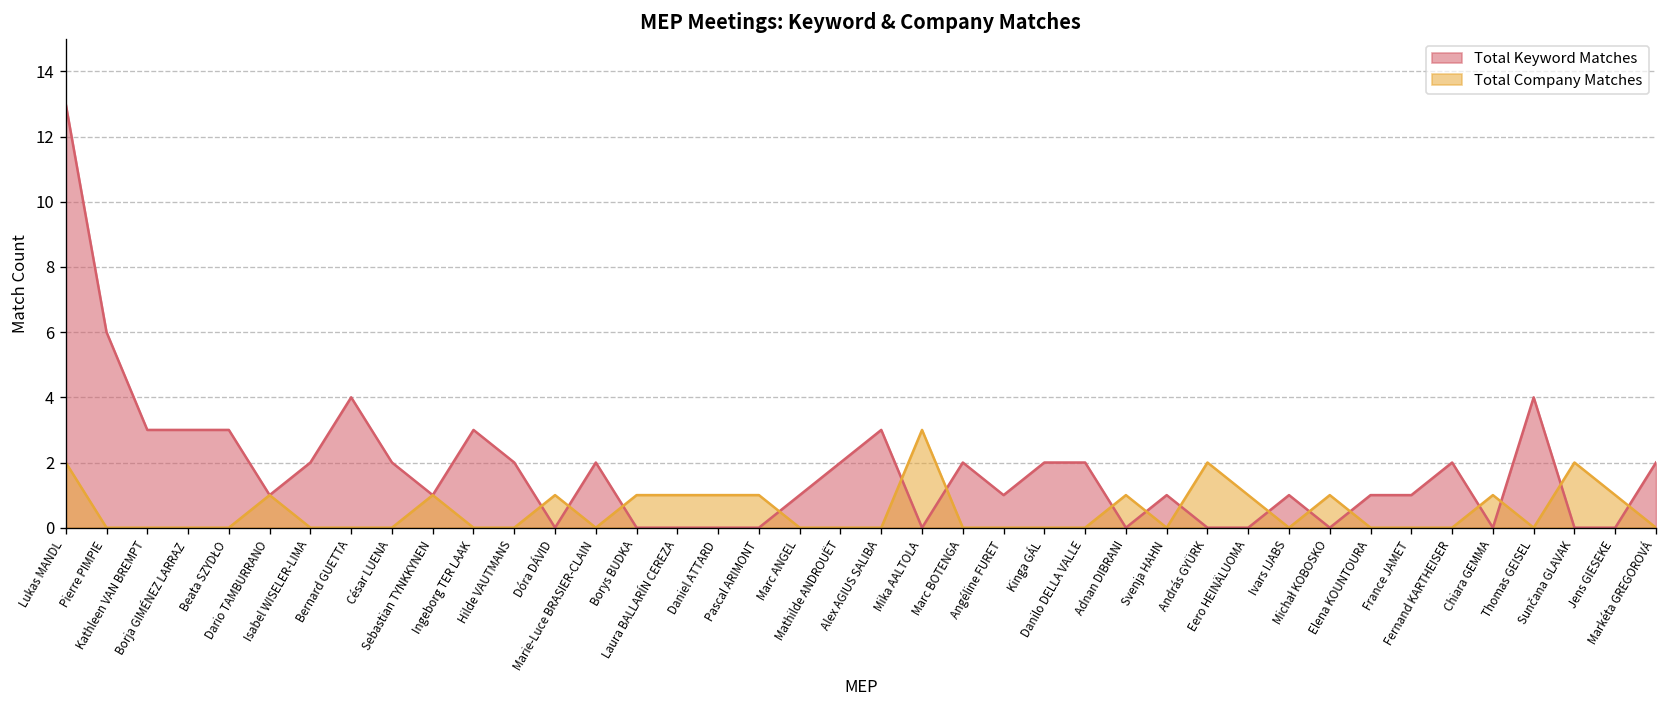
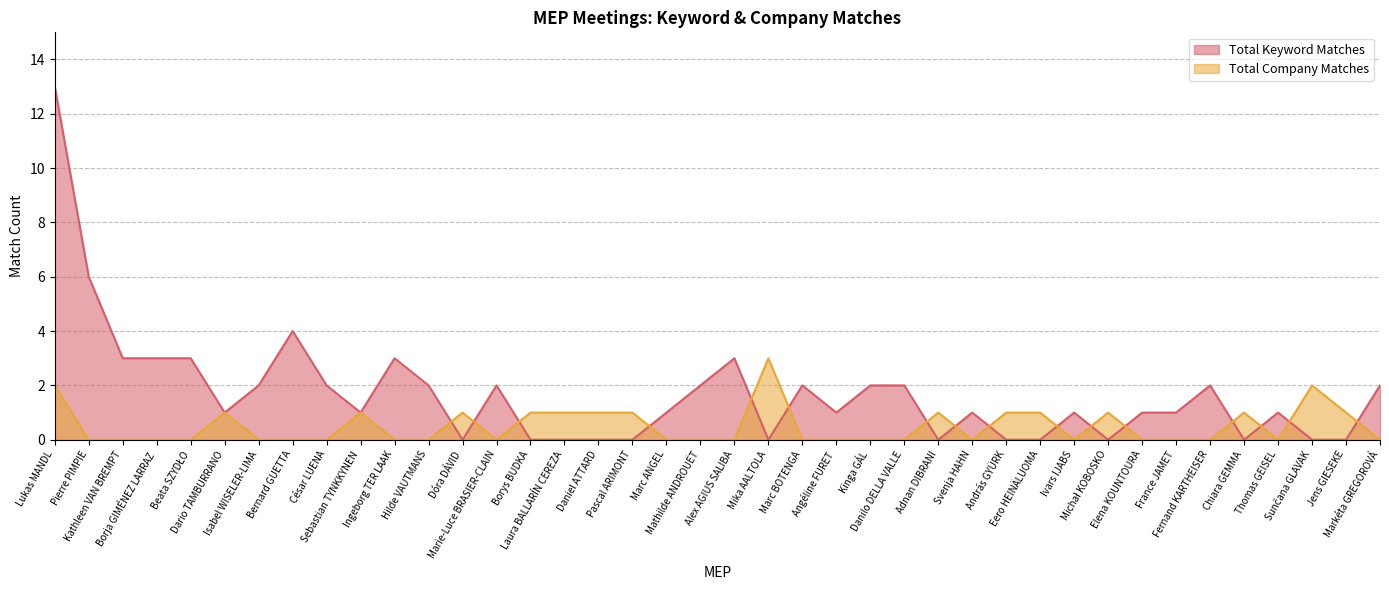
Total Company Matches, András GYÜRK: 2 -> 1
Total Keyword Matches, Thomas GEISEL: 4 -> 1
